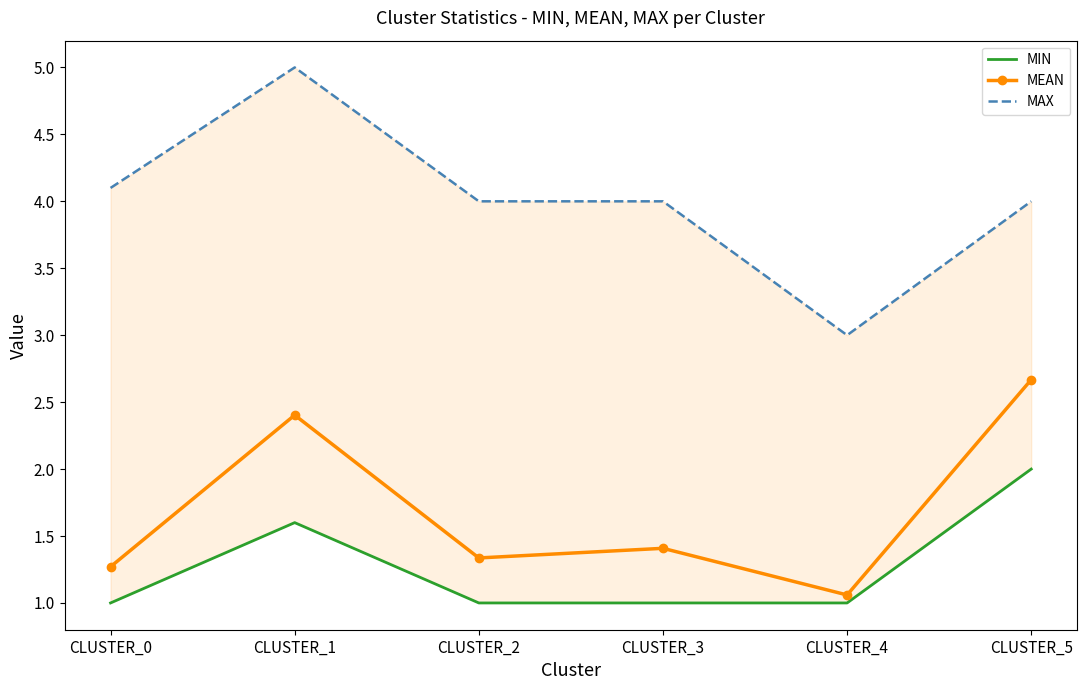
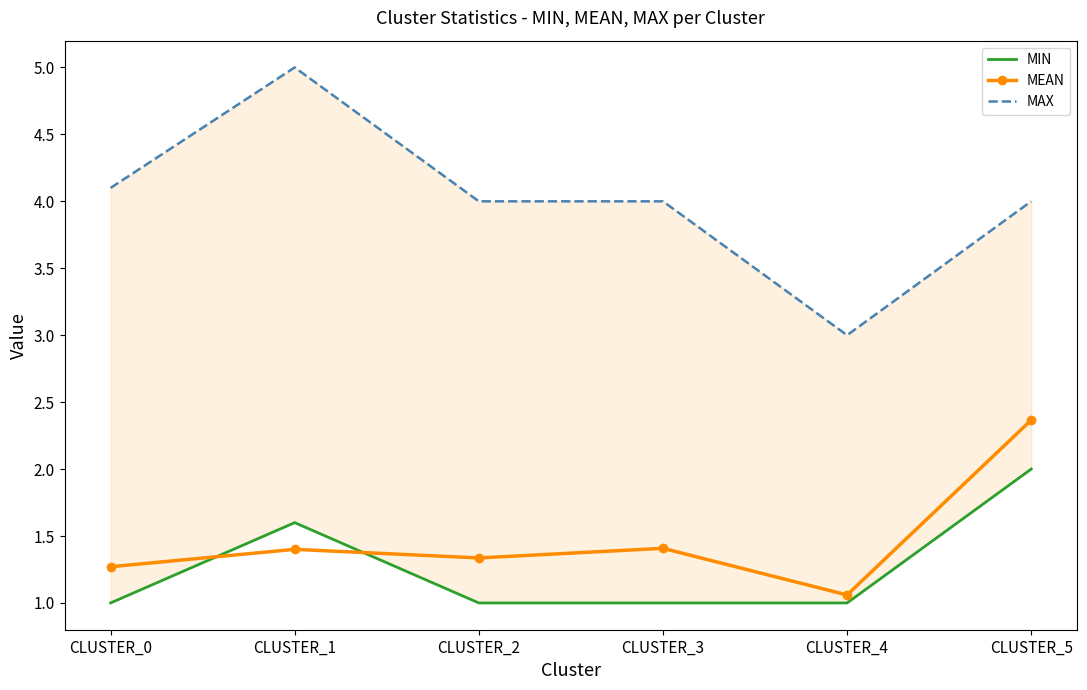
MEAN, CLUSTER_1: 2.40 -> 1.40
MEAN, CLUSTER_5: 2.67 -> 2.37
